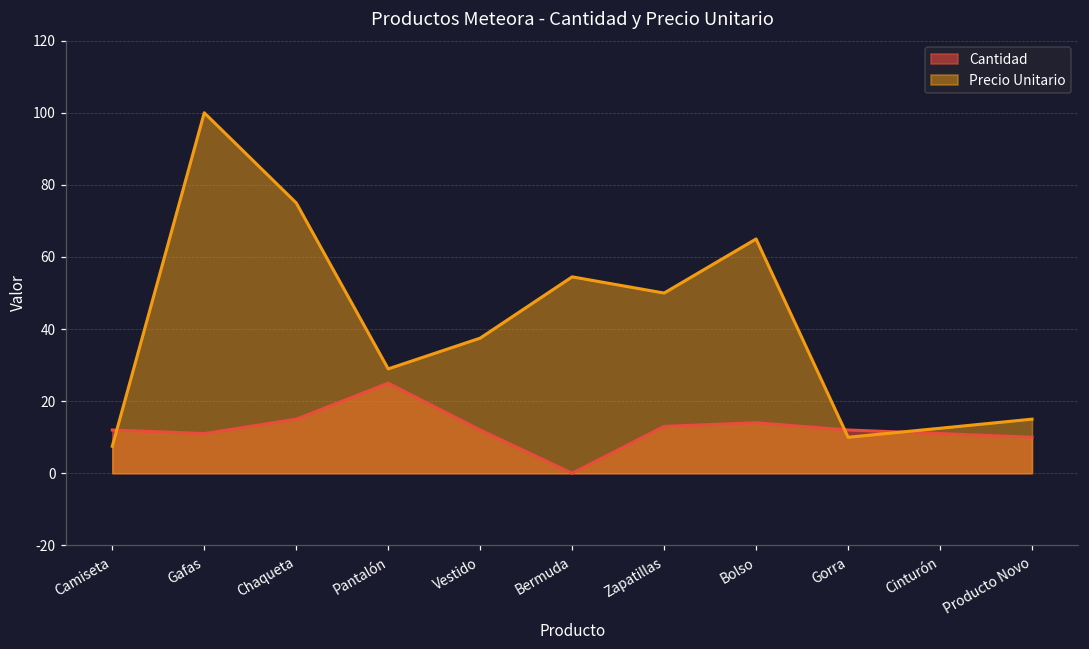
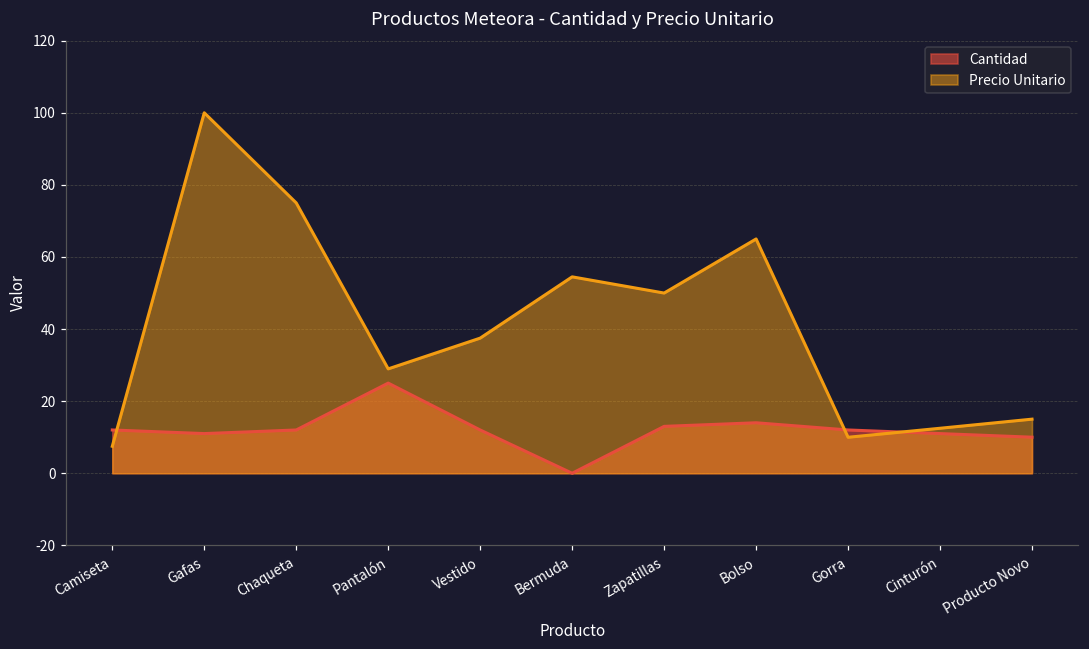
Cantidad, Chaqueta: 15 -> 12
